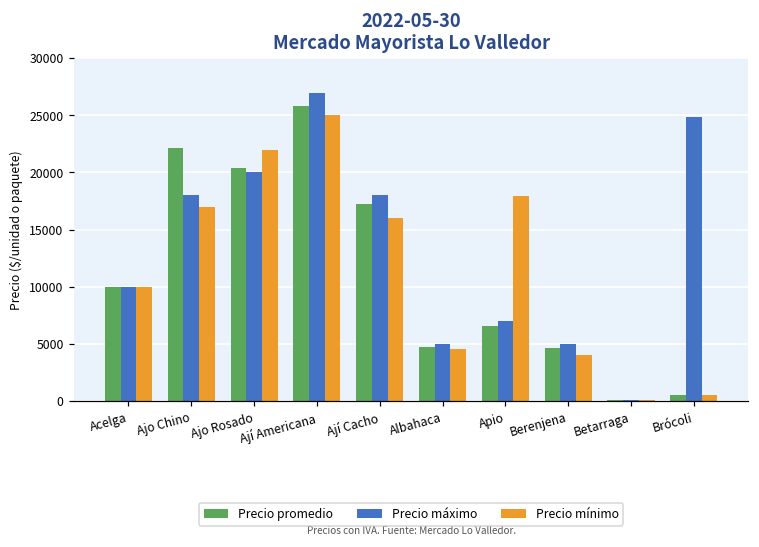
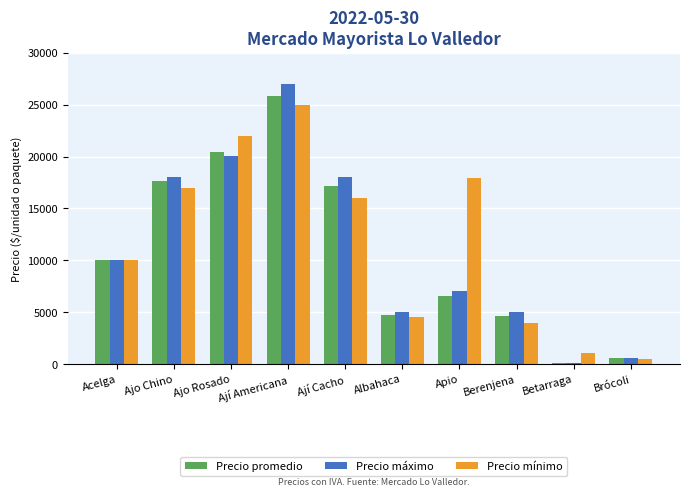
Precio promedio, Ajo Chino: 22200 -> 17600
Precio mínimo, Betarraga: 100 -> 1100
Precio máximo, Brócoli: 24800 -> 600
